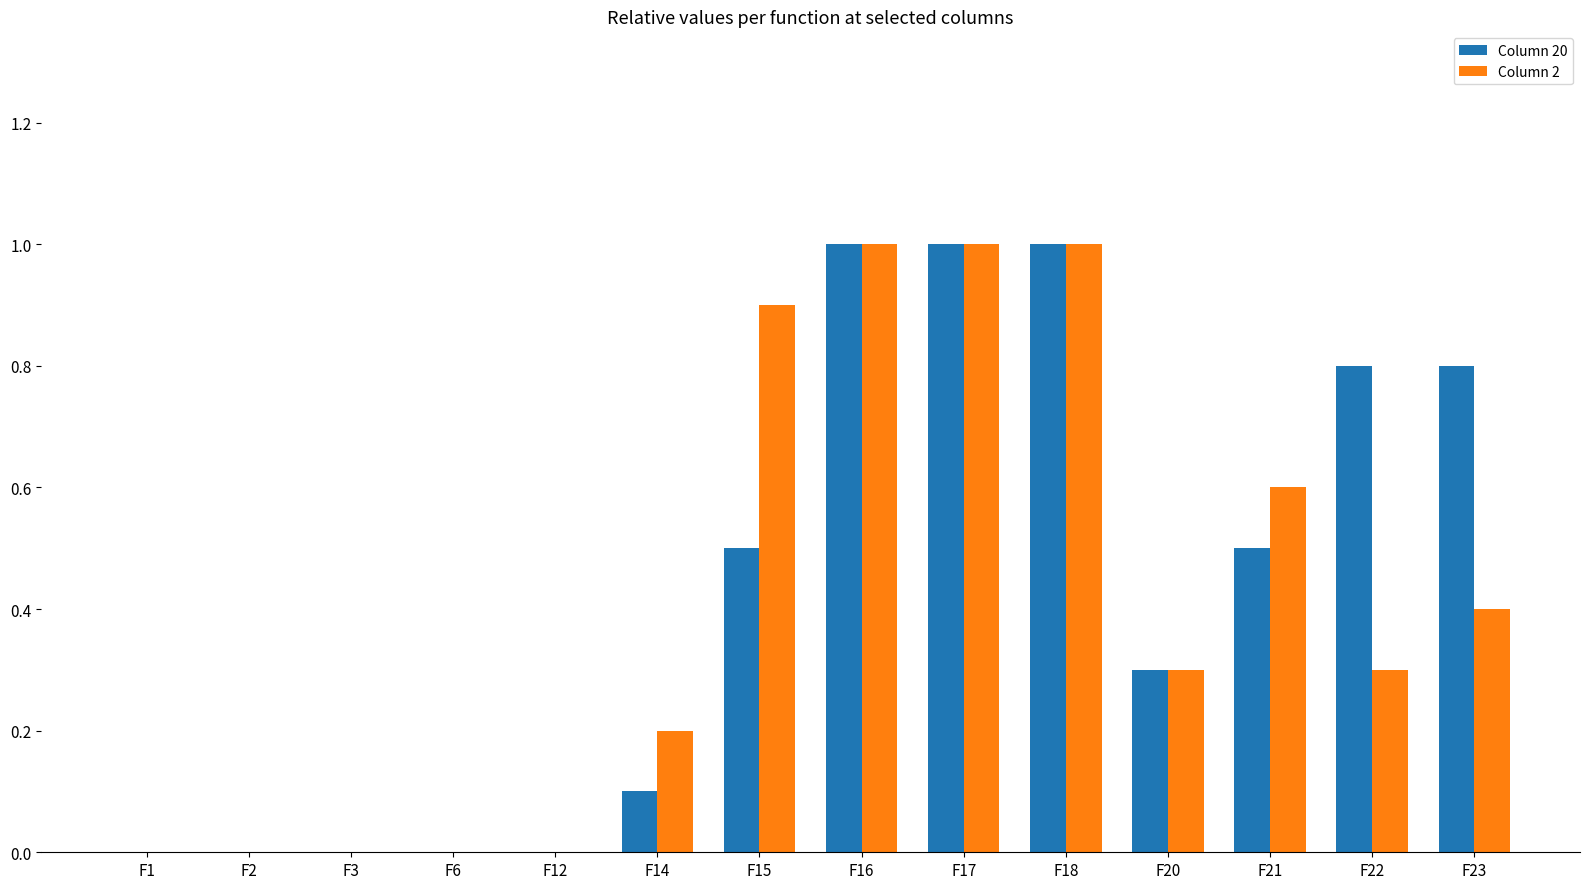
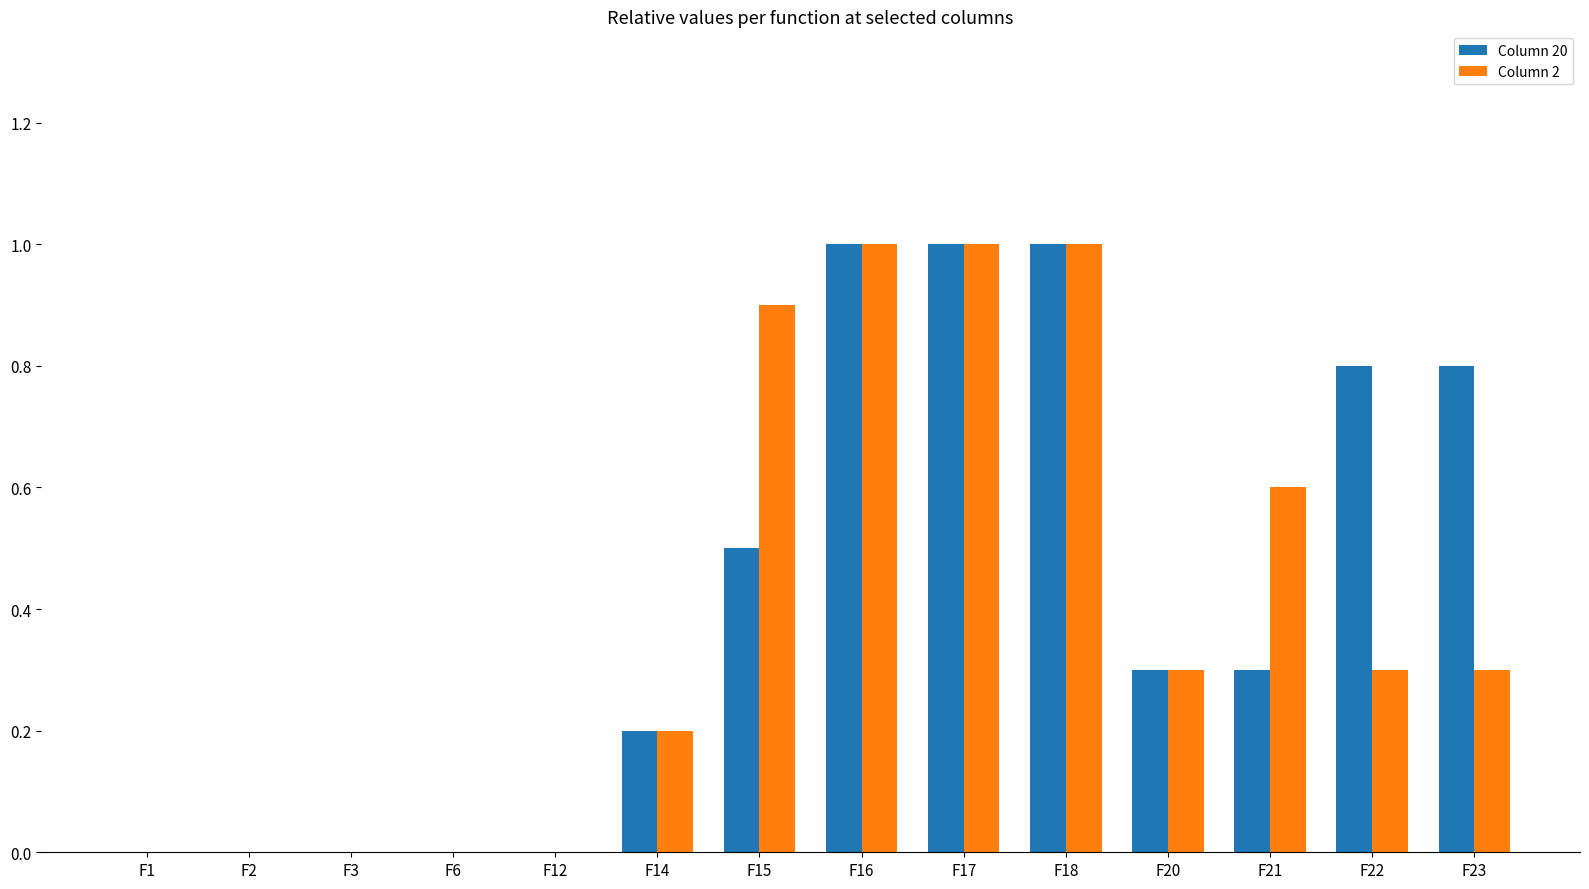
Column 20, F14: 0.1 -> 0.2
Column 20, F21: 0.5 -> 0.3
Column 2, F23: 0.4 -> 0.3
